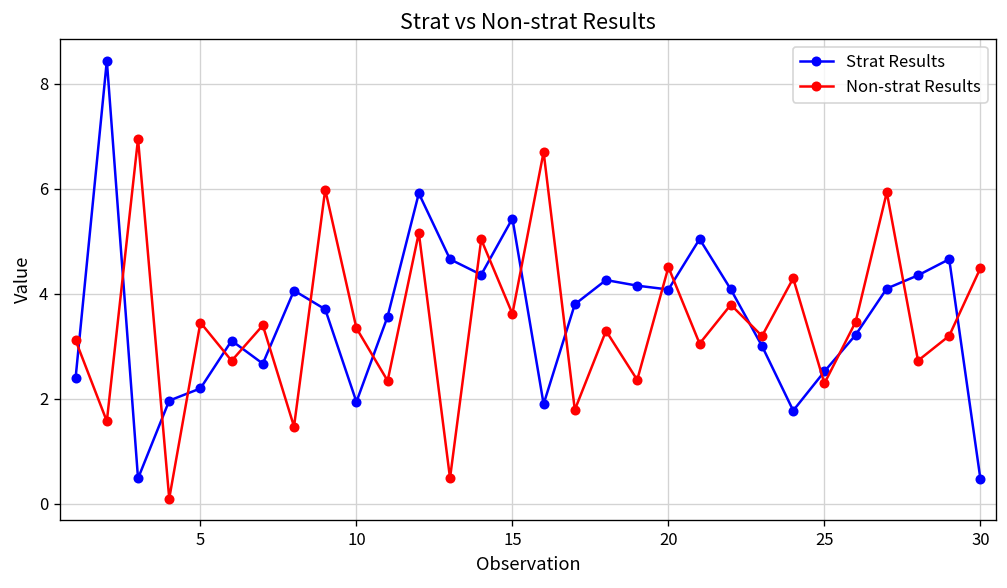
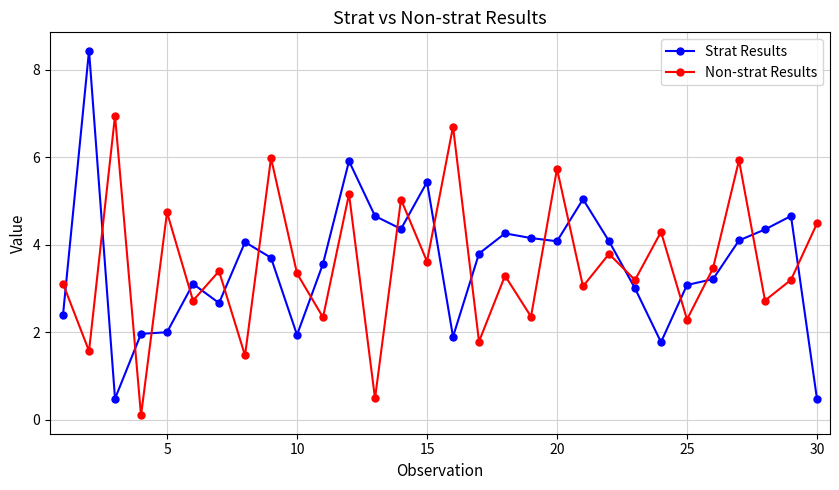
Strat Results, 5: 2.2 -> 2.0
Non-strat Results, 5: 3.5 -> 4.7
Non-strat Results, 20: 4.5 -> 5.7
Strat Results, 25: 2.5 -> 3.1
